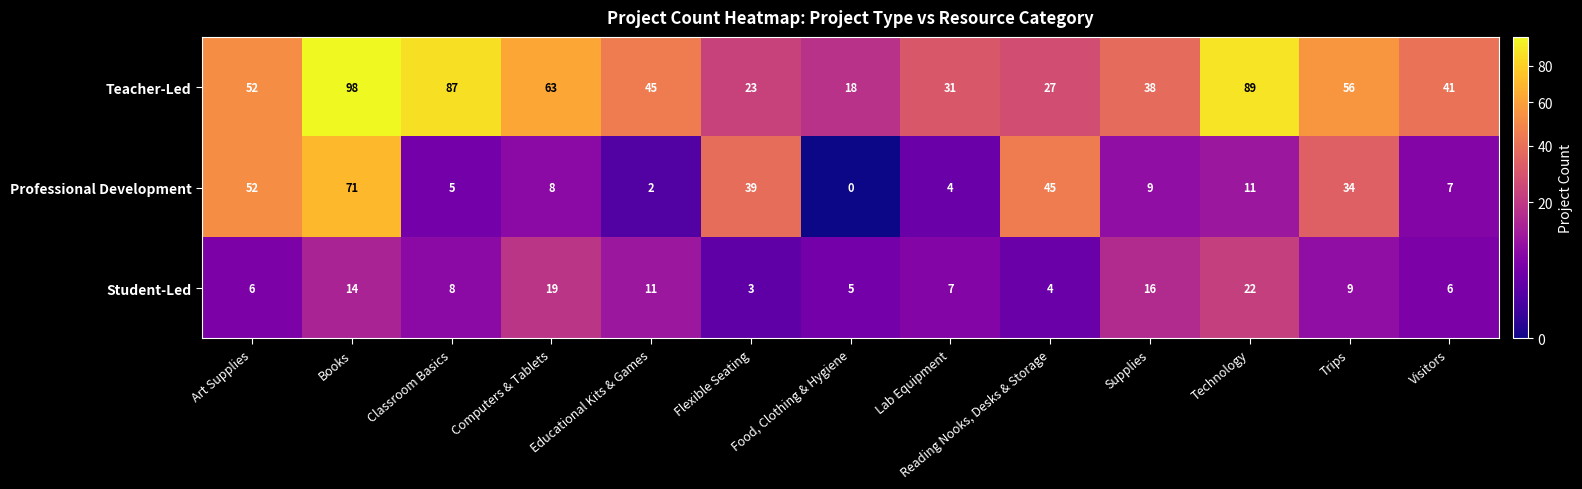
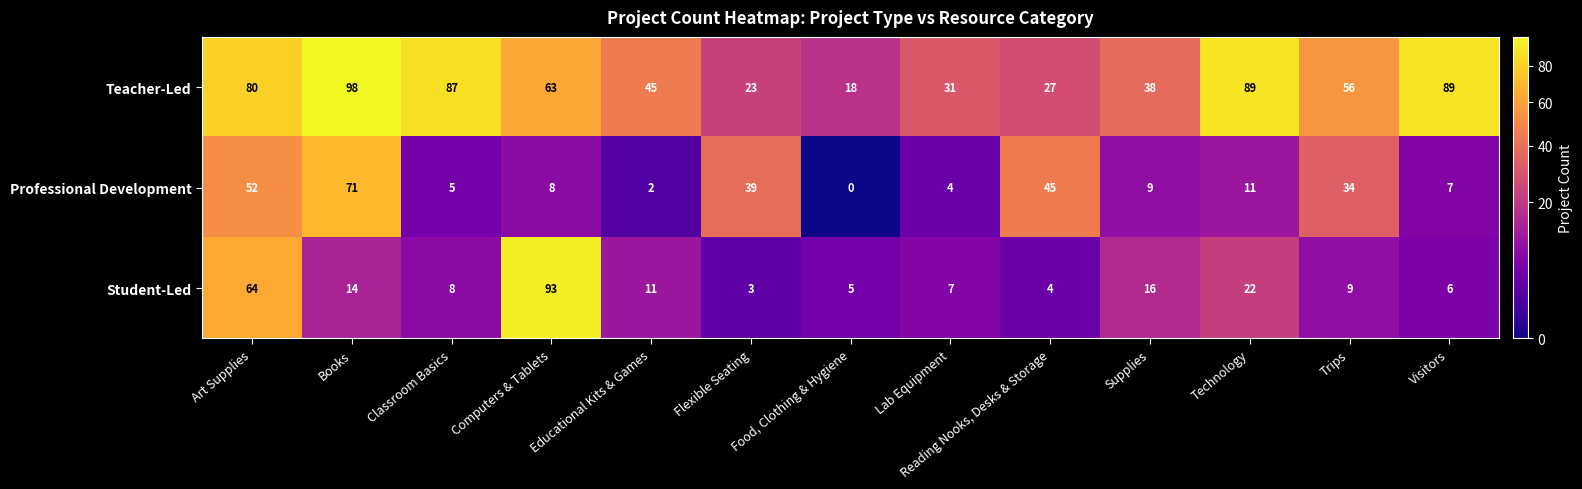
Teacher-Led, Art Supplies: 52 -> 80
Teacher-Led, Visitors: 41 -> 89
Student-Led, Art Supplies: 6 -> 64
Student-Led, Computers & Tablets: 19 -> 93
